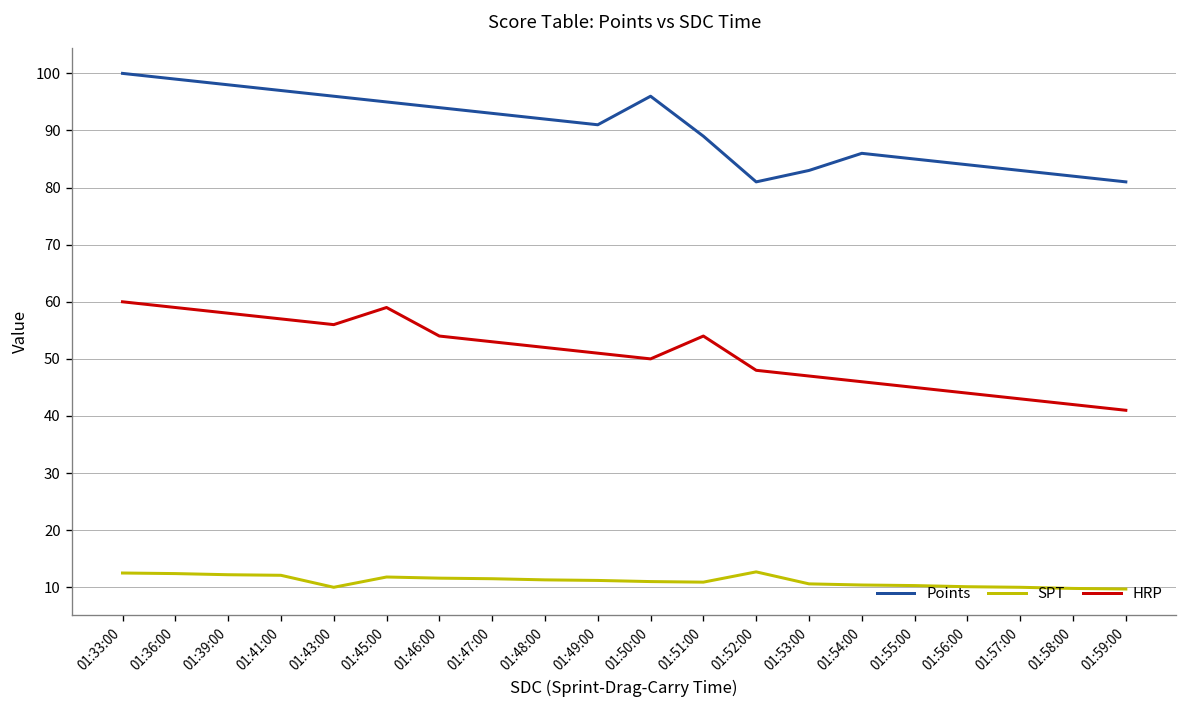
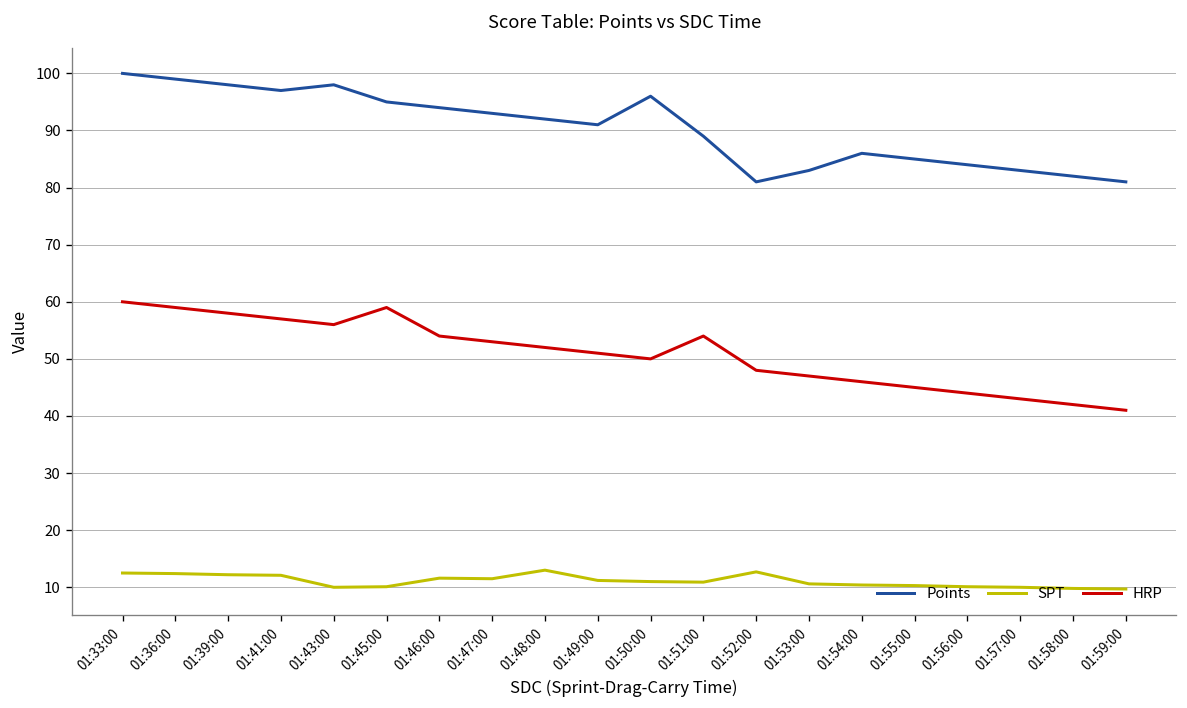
Points, 01:43:00: 96 -> 98
SPT, 01:45:00: 12 -> 10
SPT, 01:48:00: 11 -> 13
